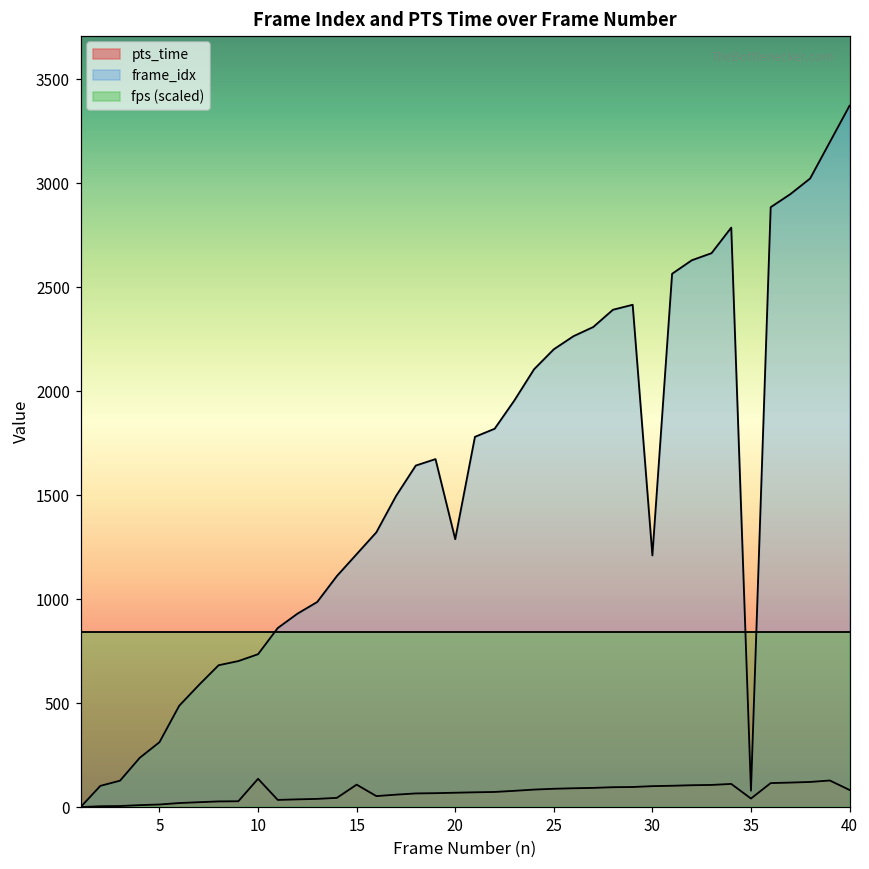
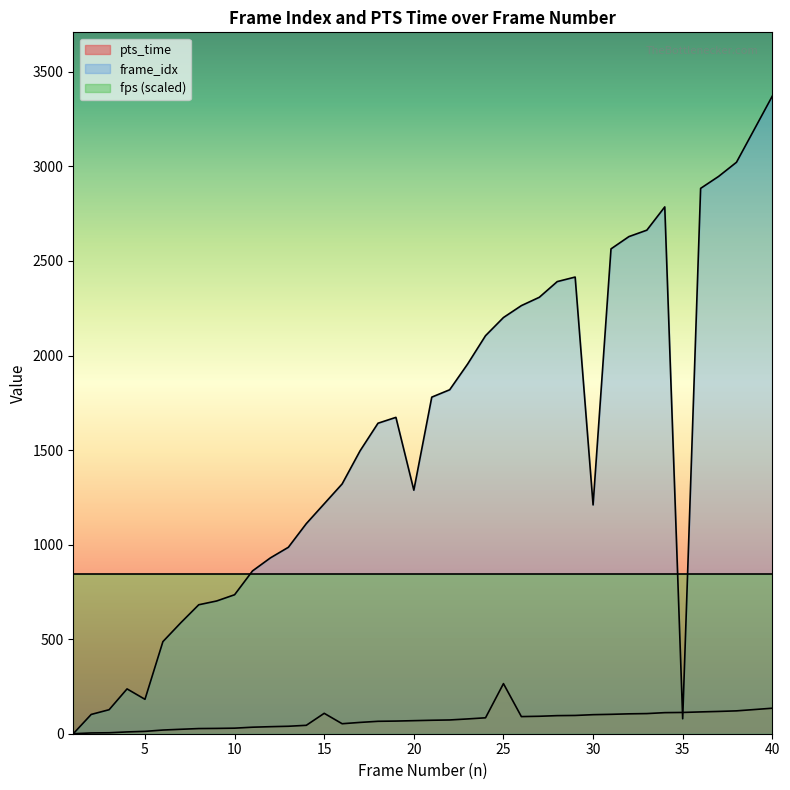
frame_idx, 5: 310 -> 180
pts_time, 10: 140 -> 30
pts_time, 25: 90 -> 260
pts_time, 35: 40 -> 110
pts_time, 40: 80 -> 130
